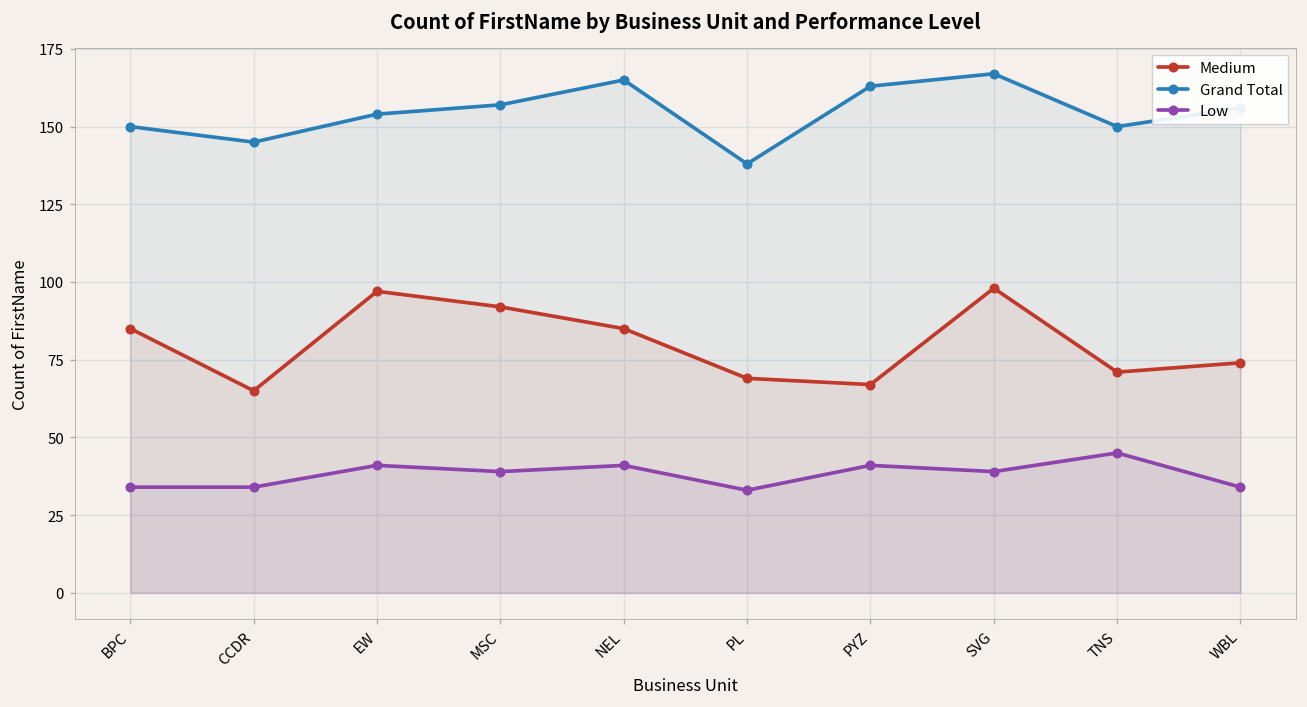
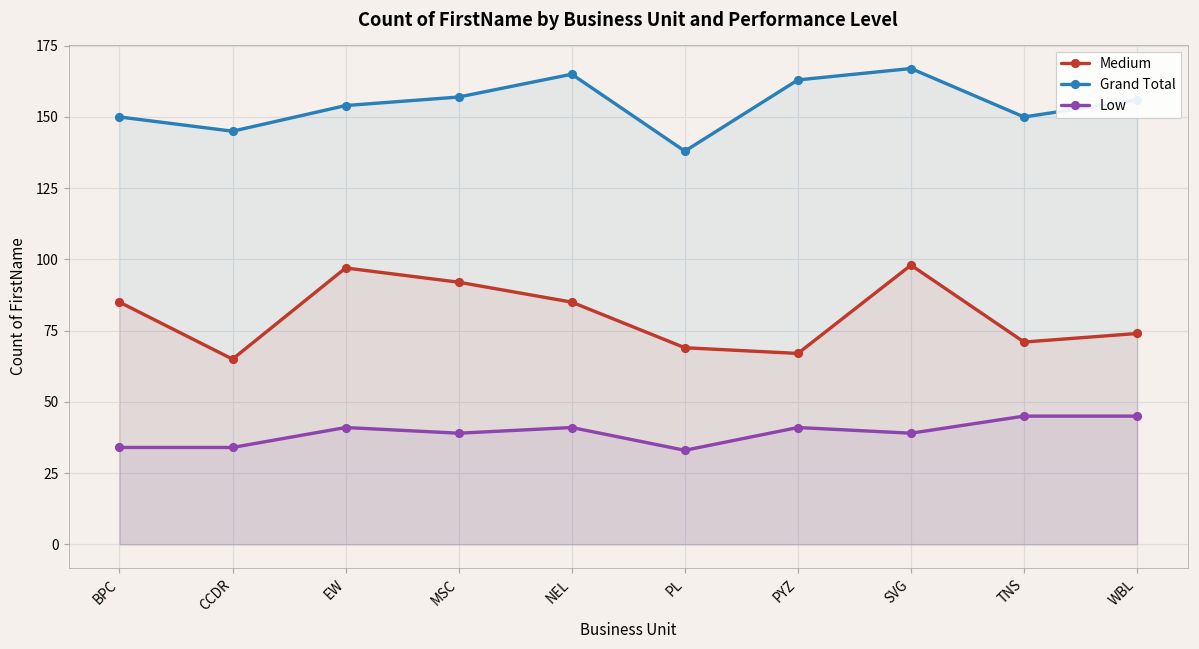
Low, WBL: 34 -> 45
